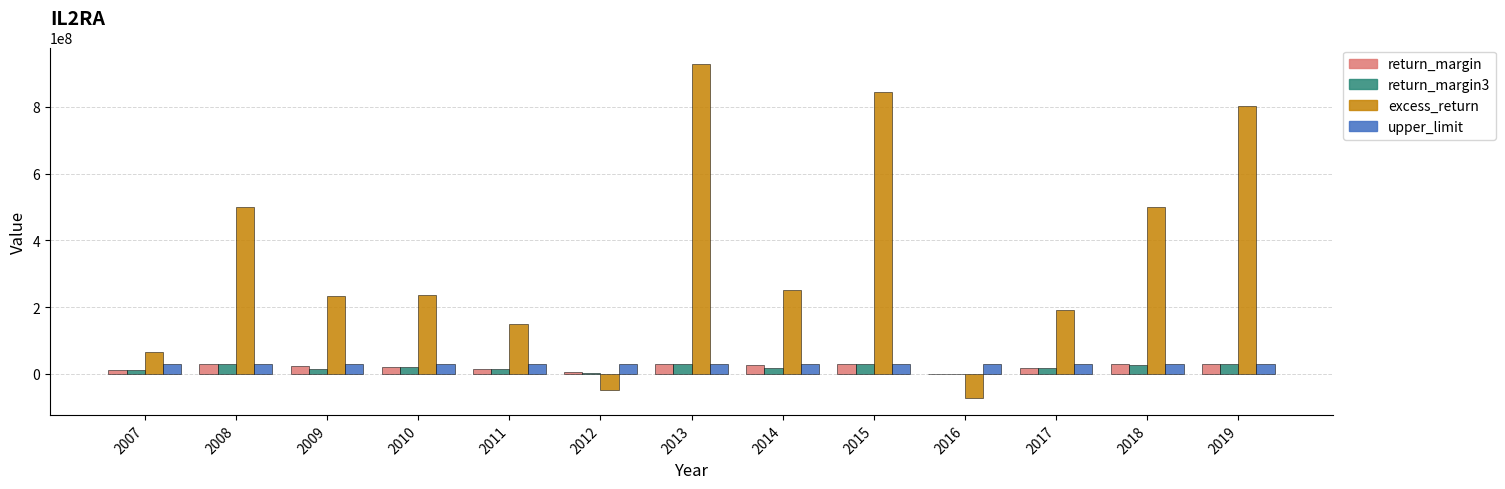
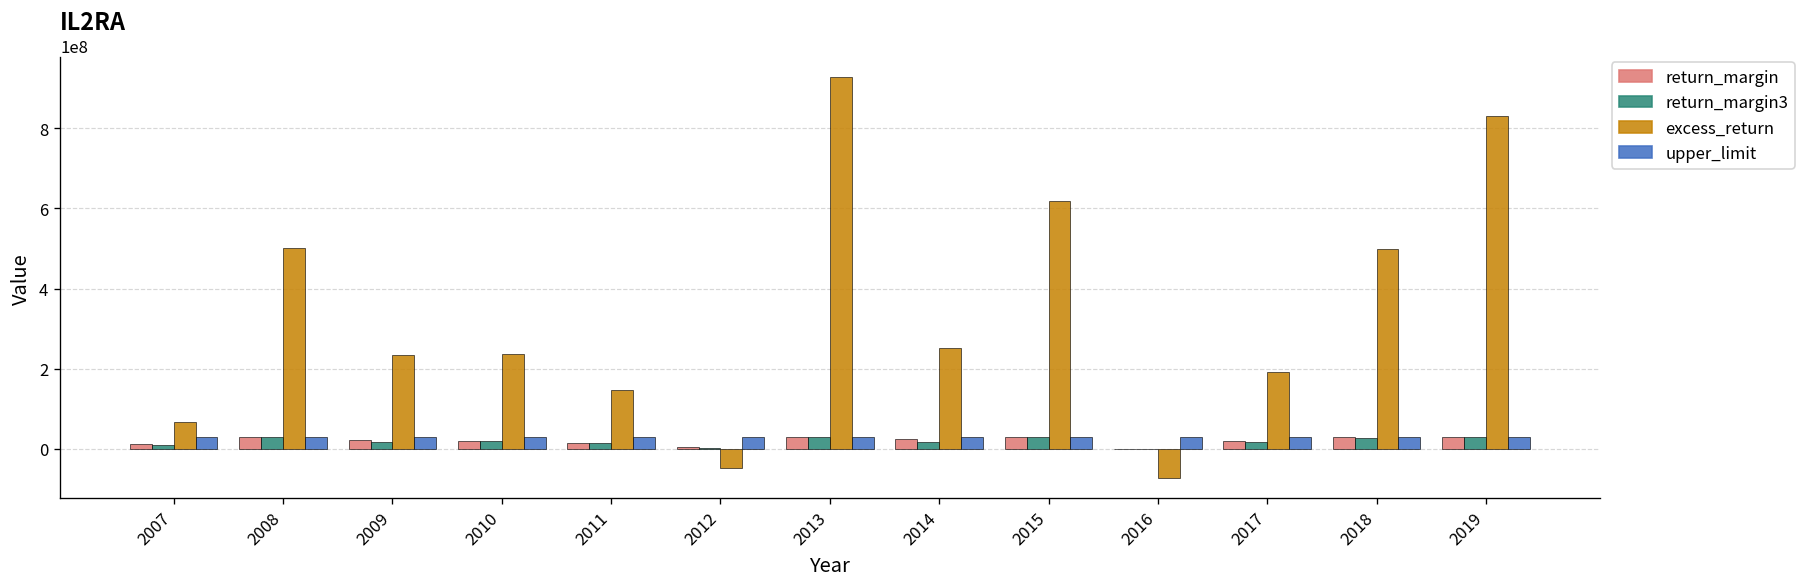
excess_return, 2015: 840000000 -> 620000000
excess_return, 2019: 800000000 -> 830000000
